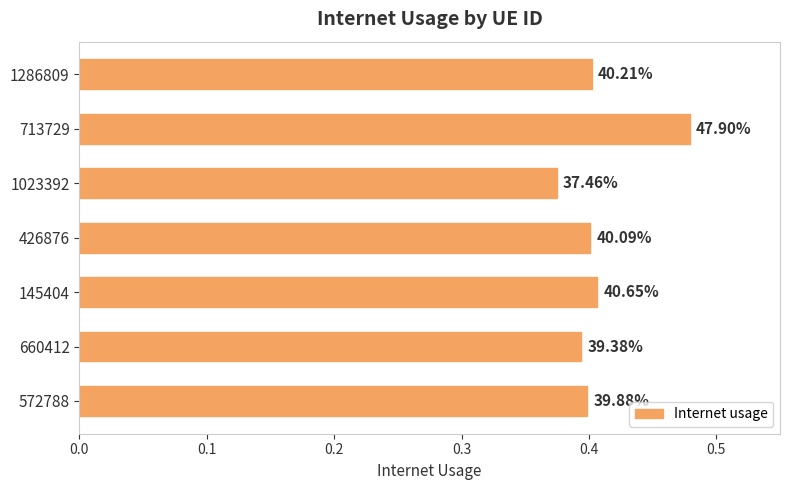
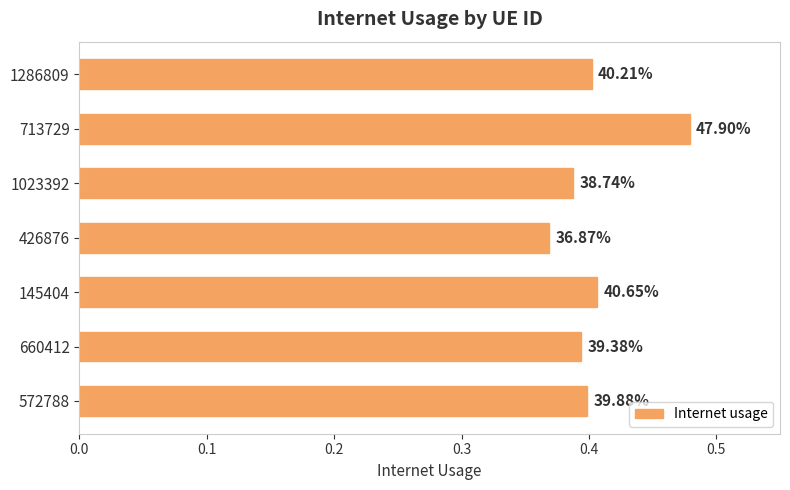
1023392: 37.46% -> 38.74%
426876: 40.09% -> 36.87%
